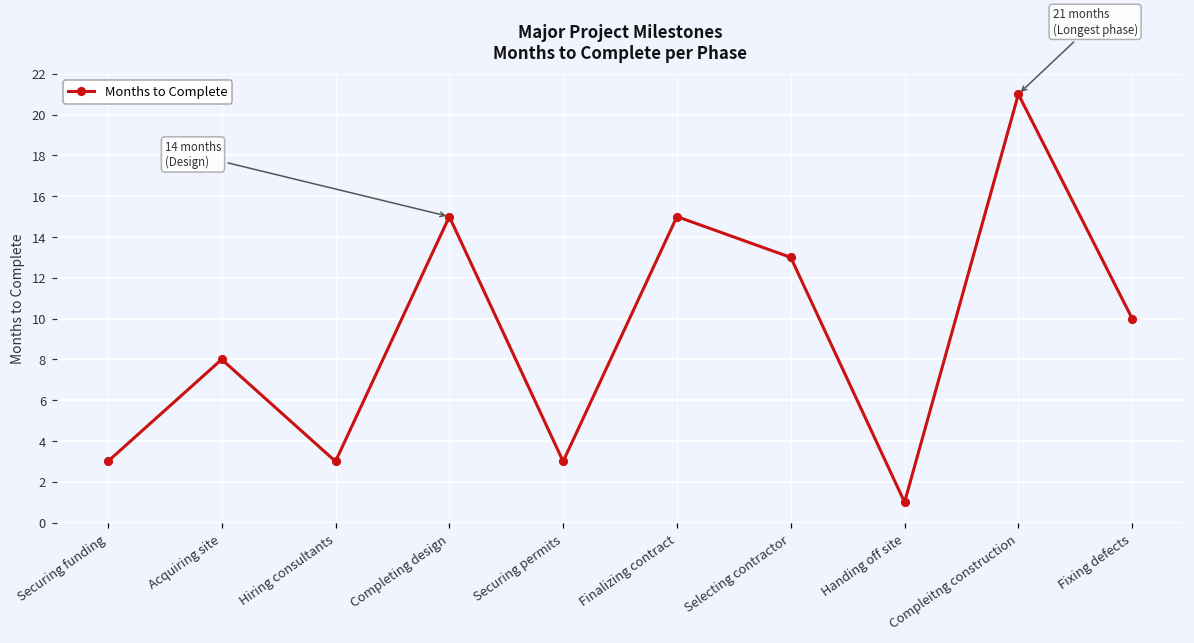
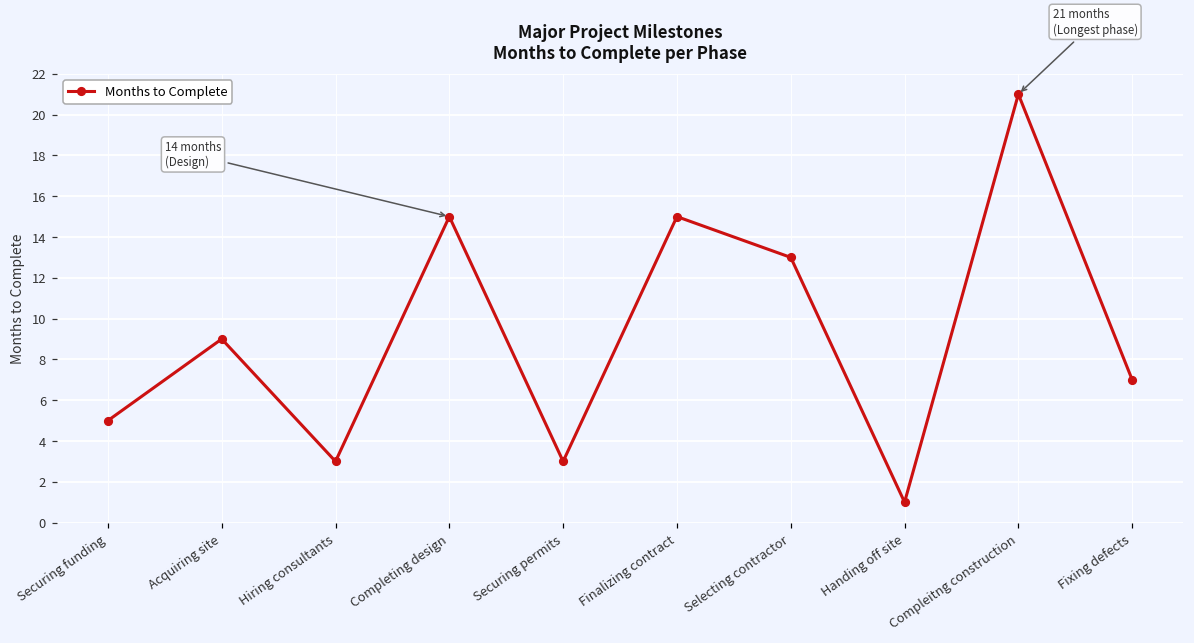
Securing funding: 3 -> 5
Acquiring site: 8 -> 9
Fixing defects: 10 -> 7
